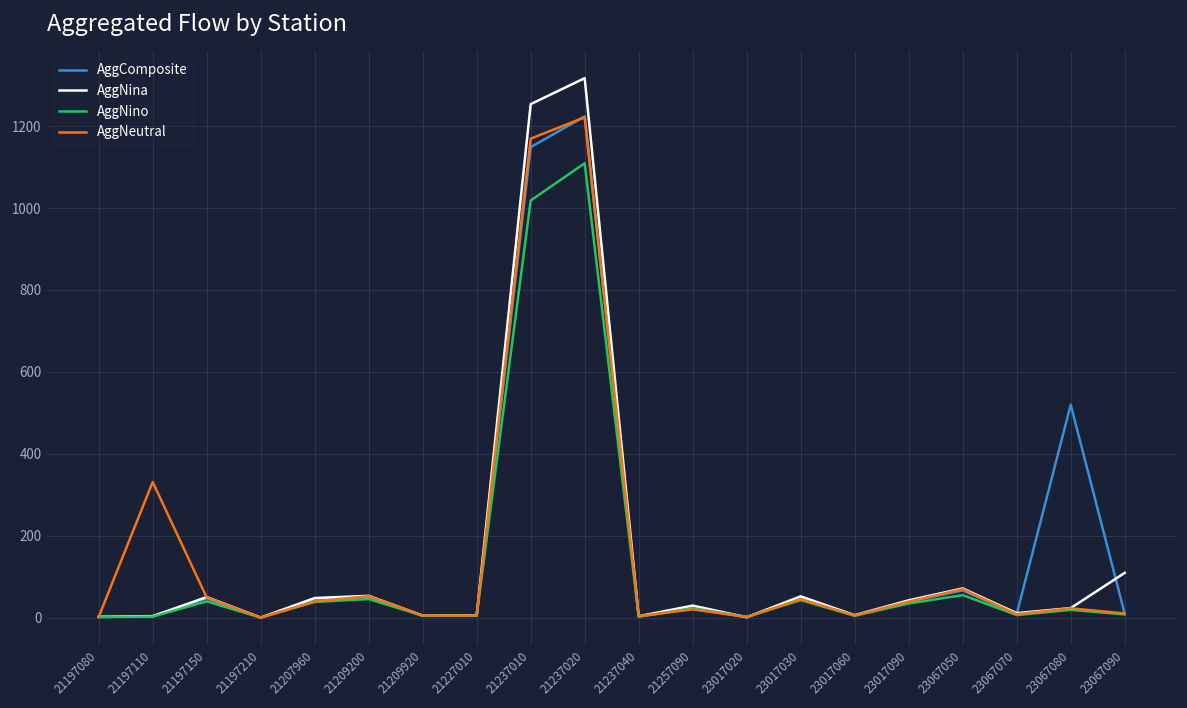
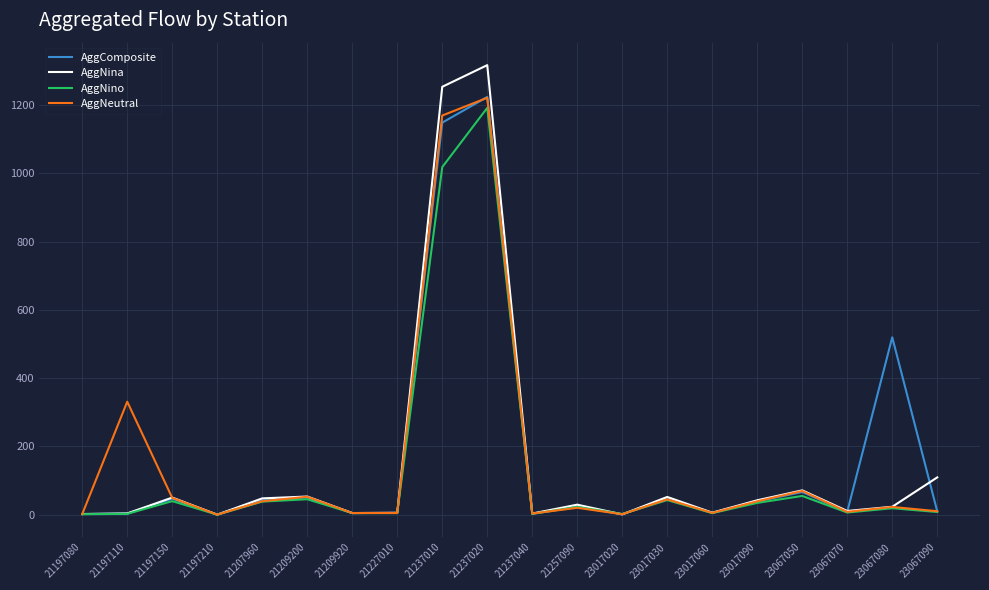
AggNino, 21237020: 1110 -> 1190
